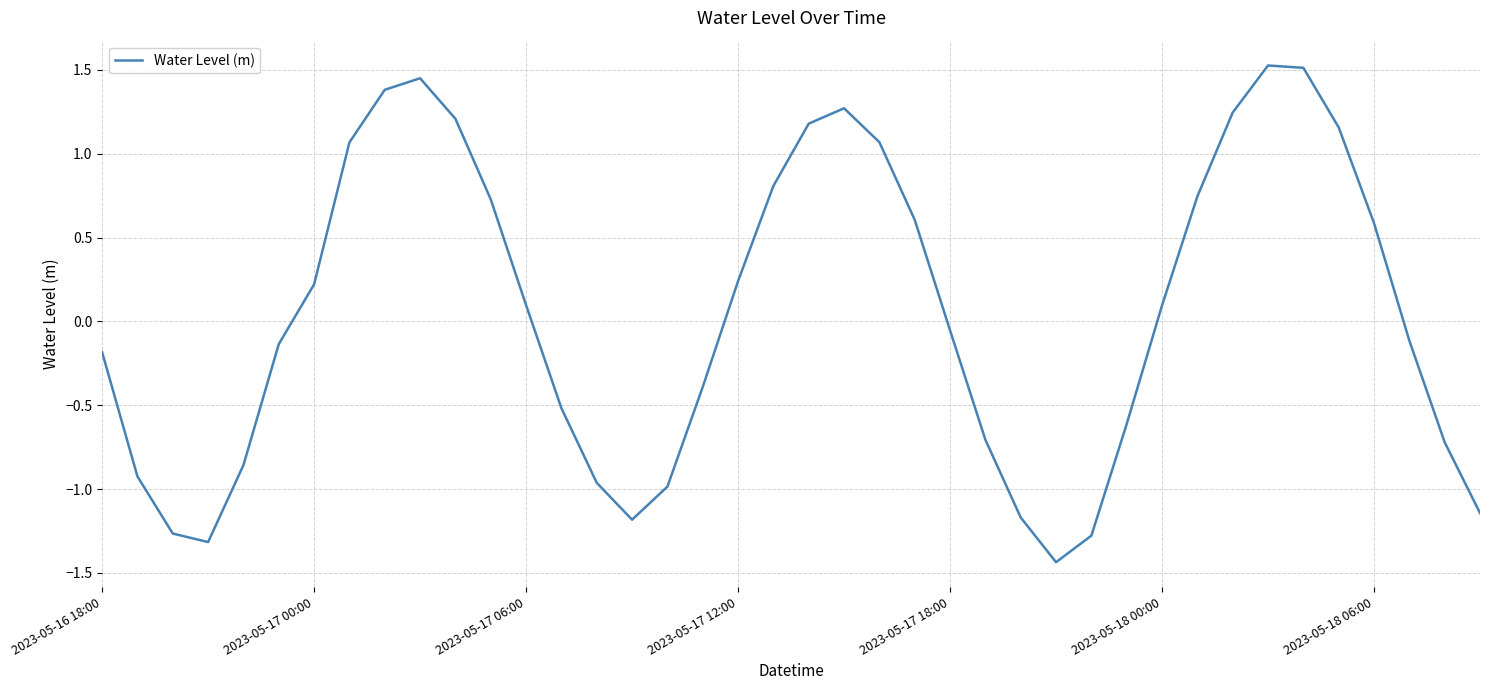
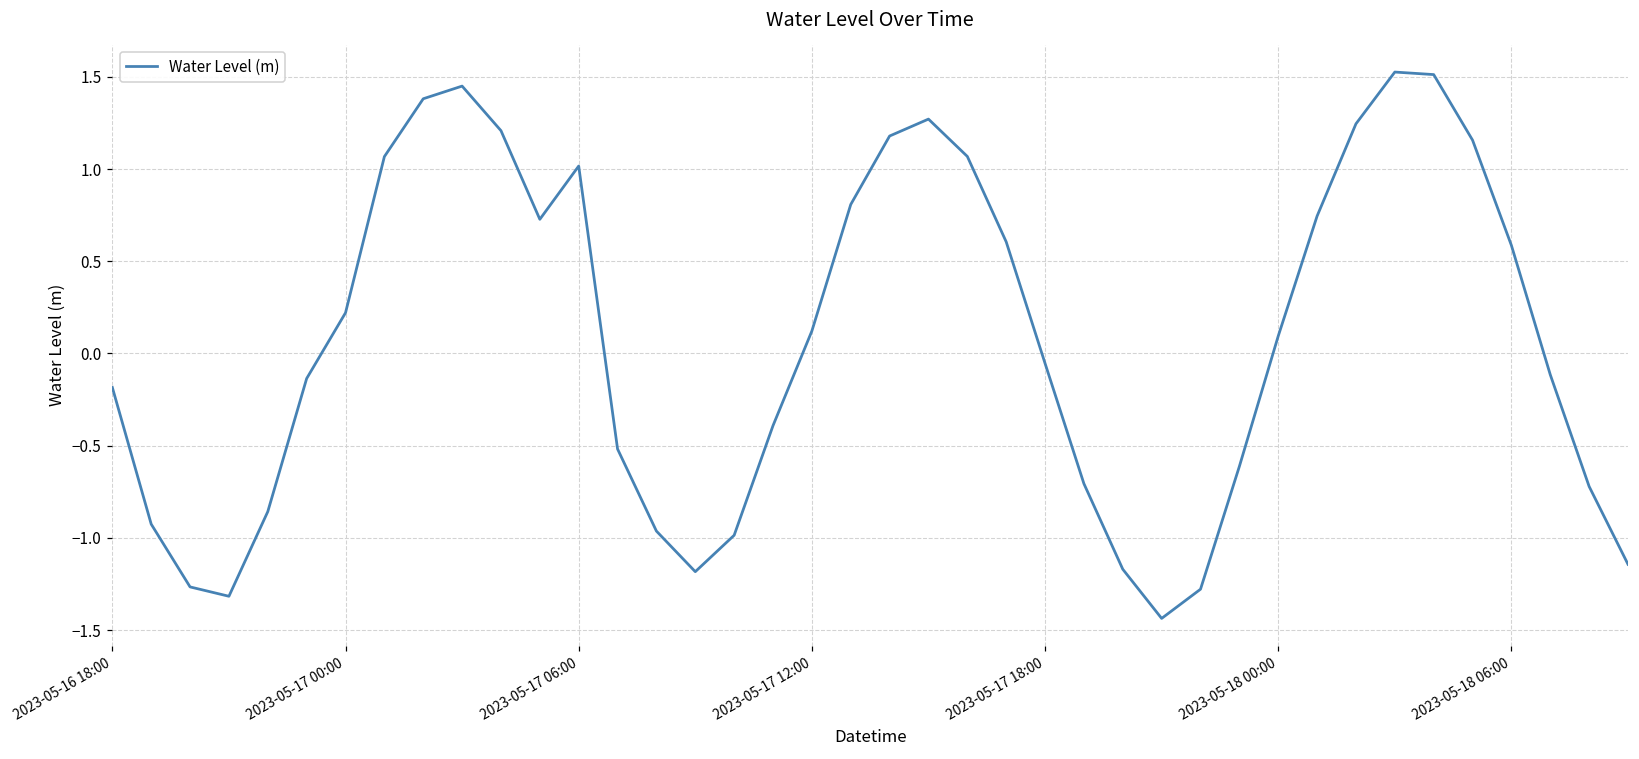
2023-05-17 06:00: 0.10 -> 1.02
2023-05-17 12:00: 0.24 -> 0.12
